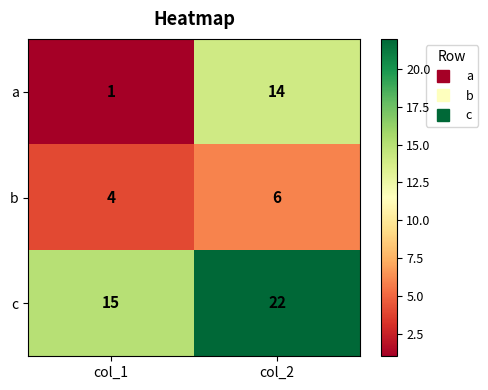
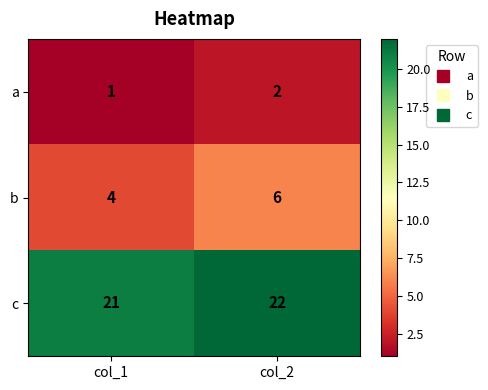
a, col_2: 14 -> 2
c, col_1: 15 -> 21
